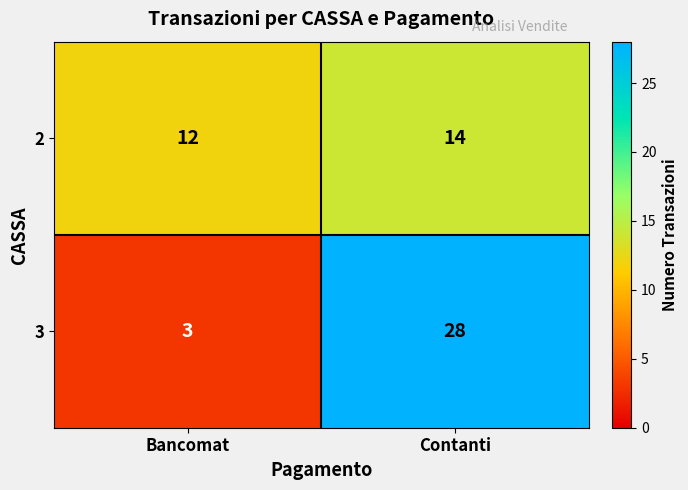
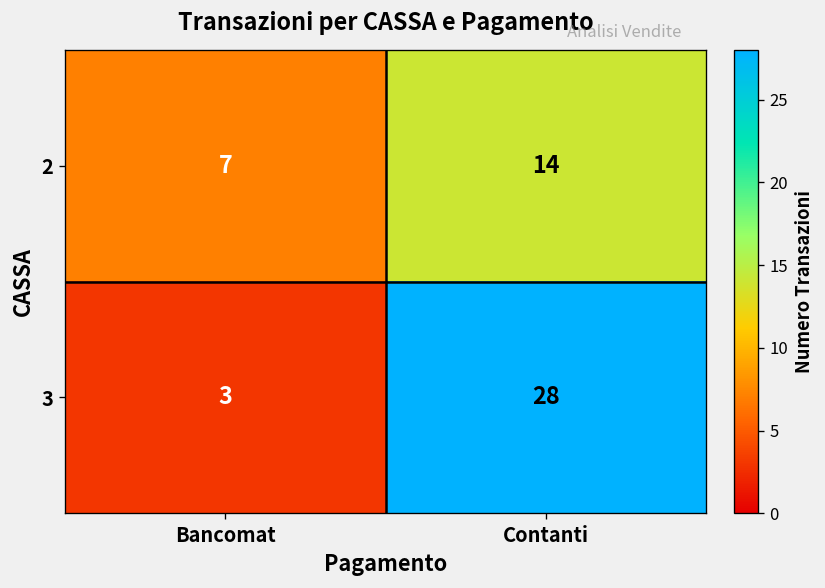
2, Bancomat: 12 -> 7
